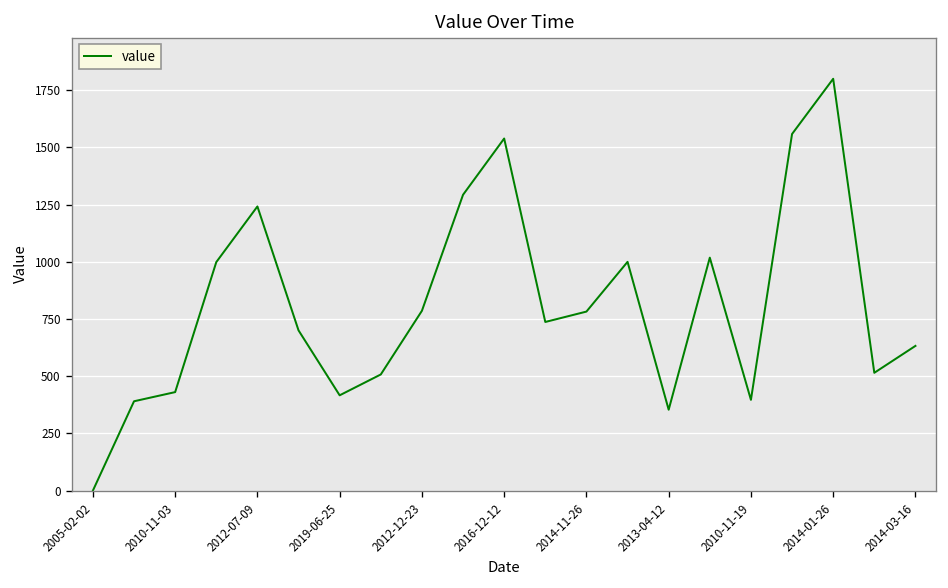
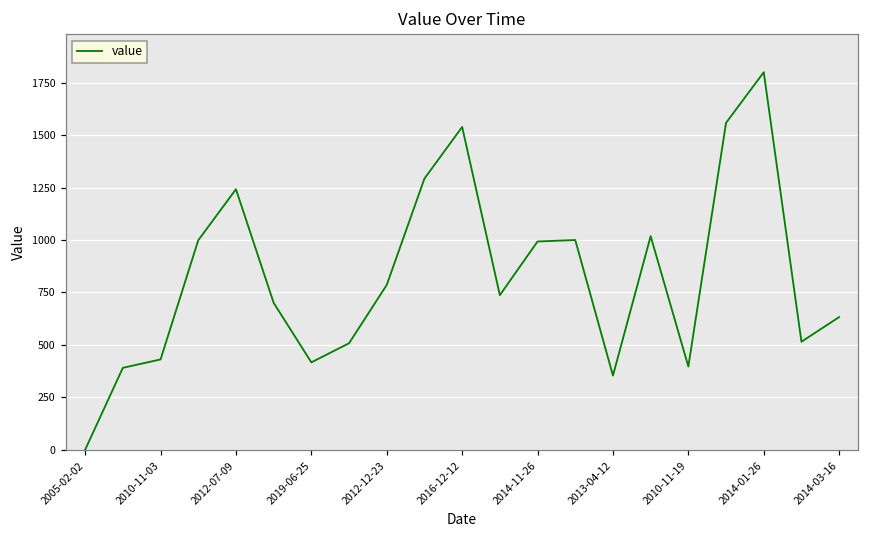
2014-11-26: 780 -> 990
